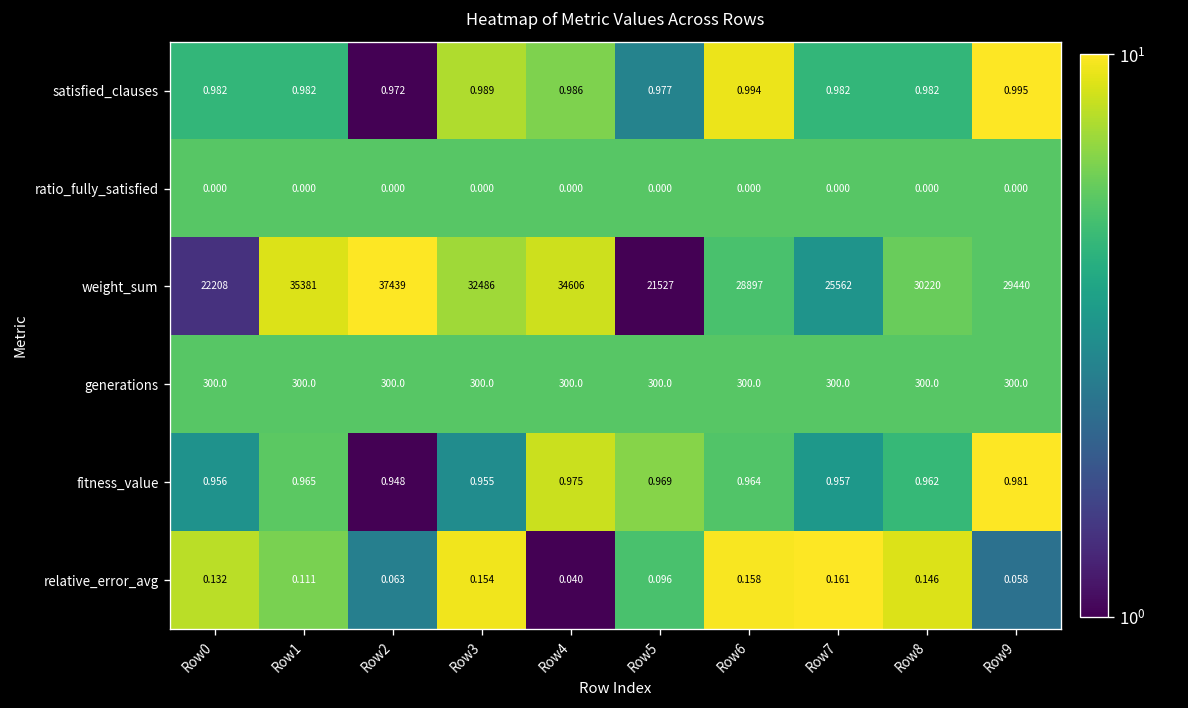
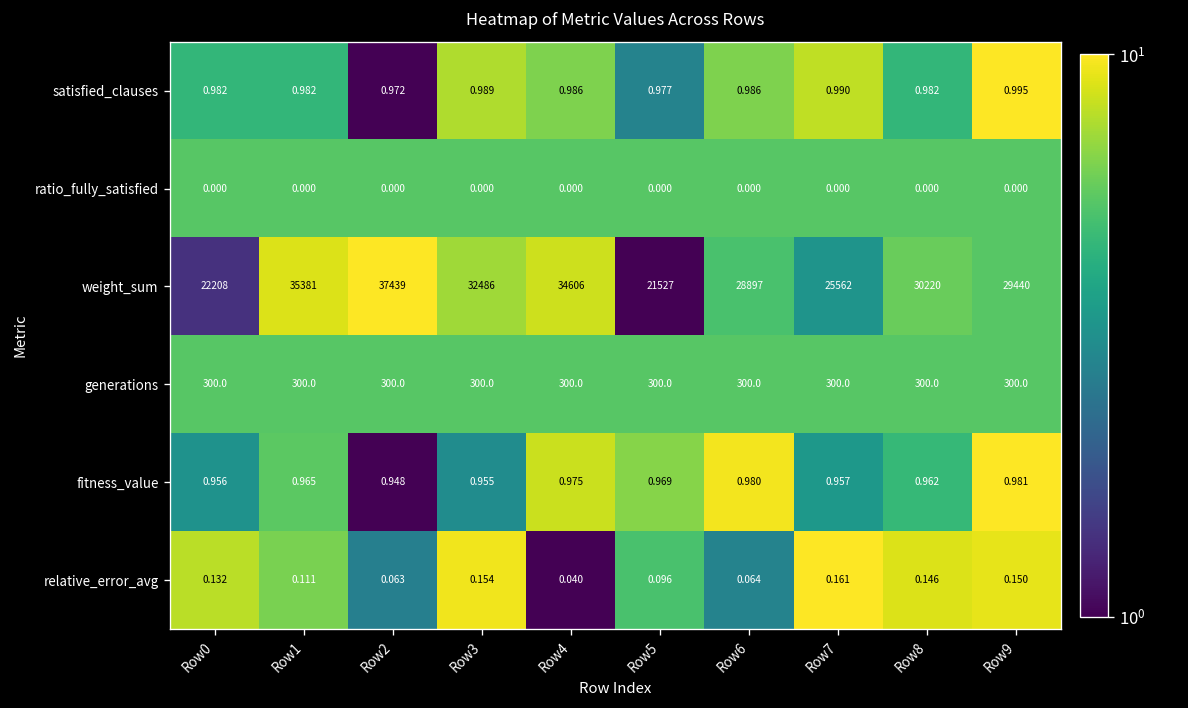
satisfied_clauses, Row6: 0.994 -> 0.986
satisfied_clauses, Row7: 0.982 -> 0.990
fitness_value, Row6: 0.964 -> 0.980
relative_error_avg, Row6: 0.158 -> 0.064
relative_error_avg, Row9: 0.058 -> 0.150
